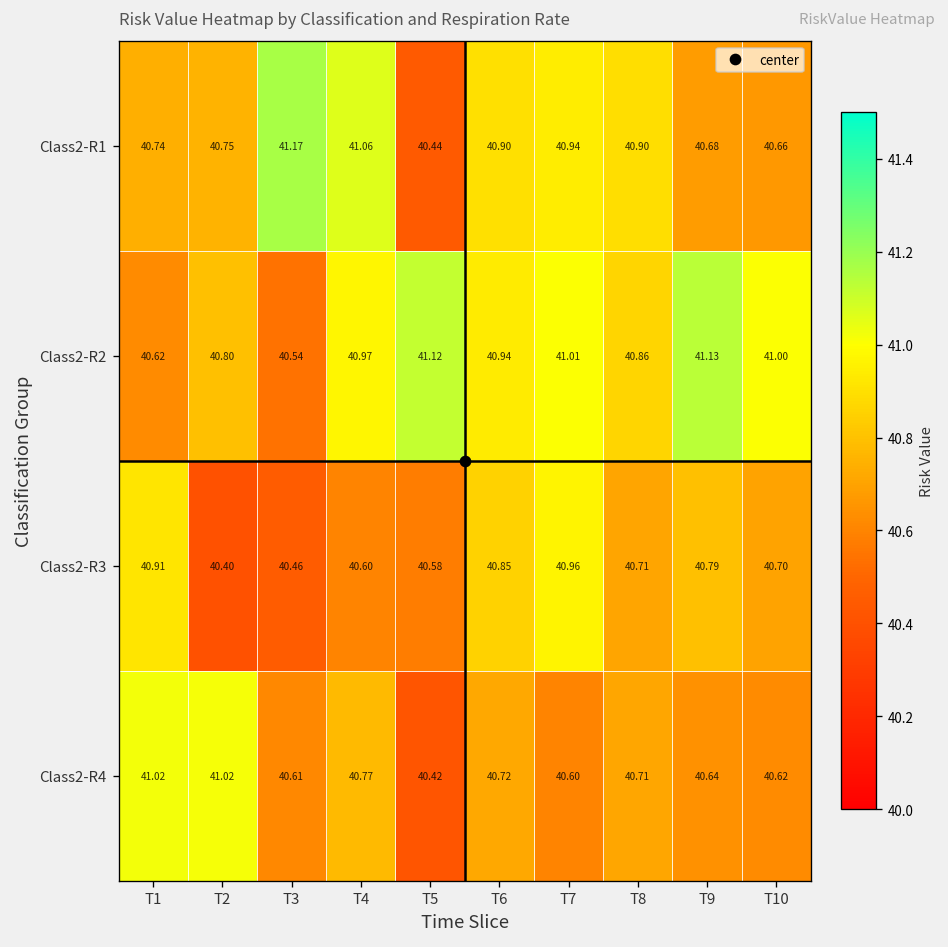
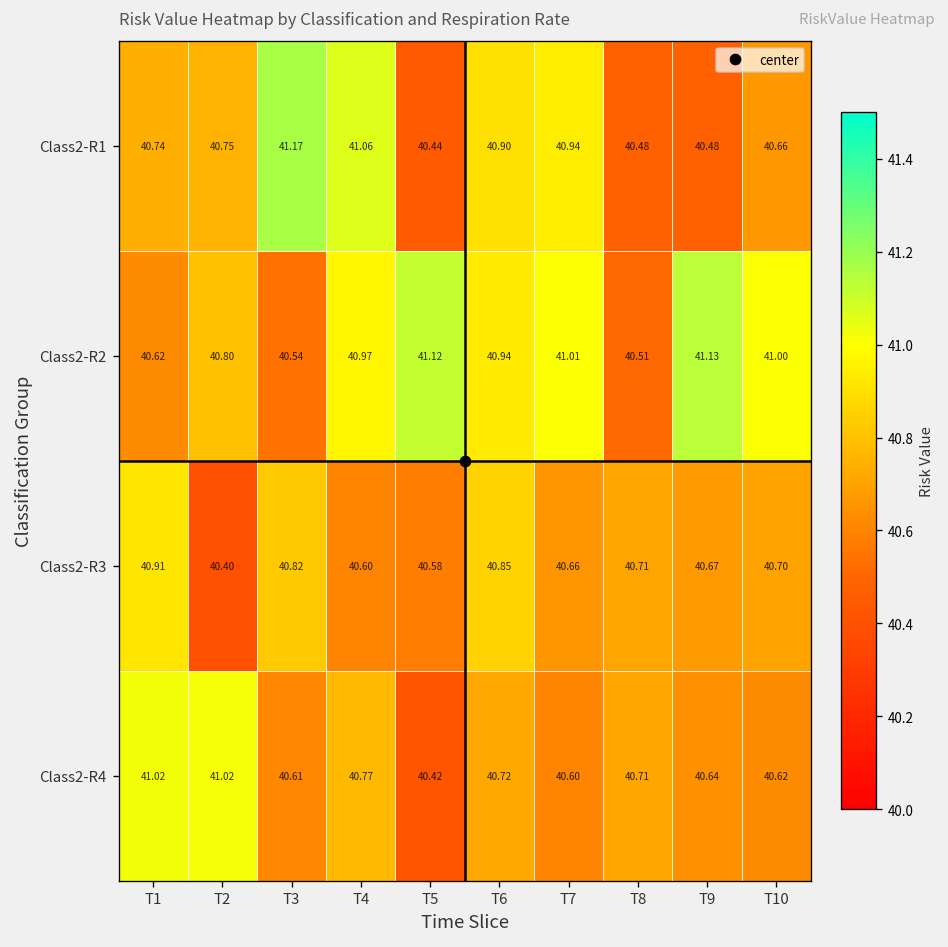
Class2-R1, T8: 40.90 -> 40.48
Class2-R1, T9: 40.68 -> 40.48
Class2-R2, T8: 40.86 -> 40.51
Class2-R3, T3: 40.46 -> 40.82
Class2-R3, T7: 40.96 -> 40.66
Class2-R3, T9: 40.79 -> 40.67
